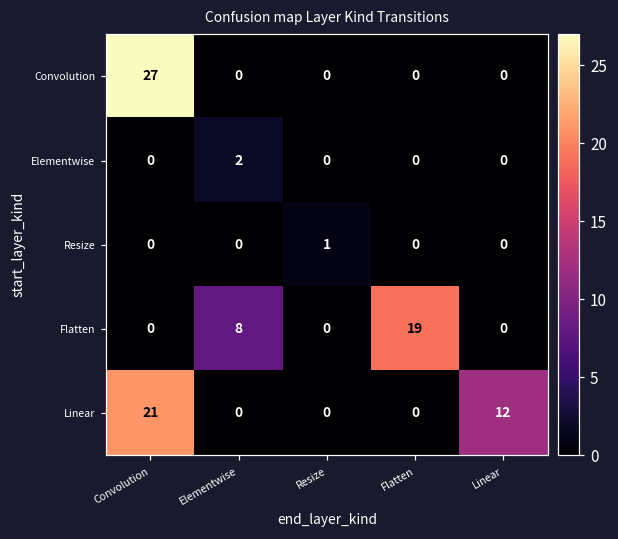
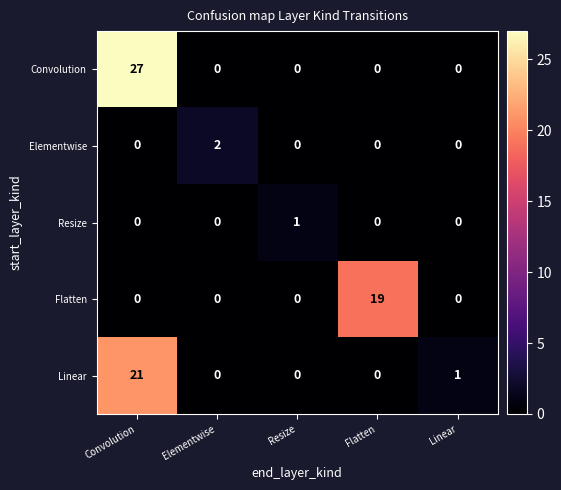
Flatten, Elementwise: 8 -> 0
Linear, Linear: 12 -> 1
